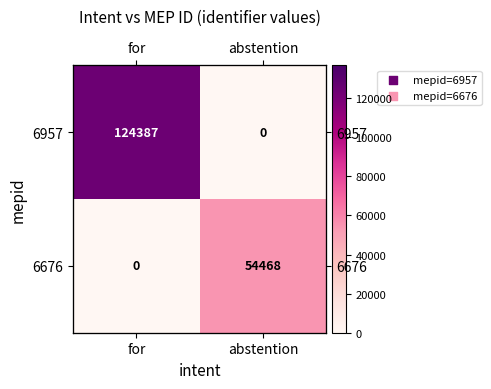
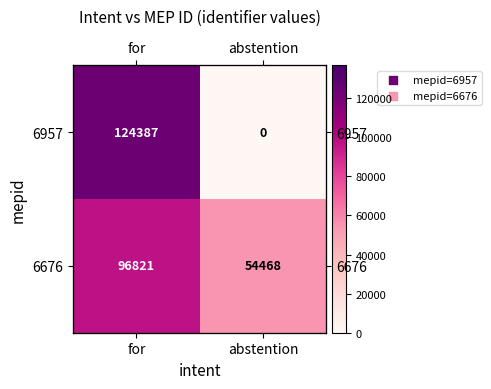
6676, for: 0 -> 96821
